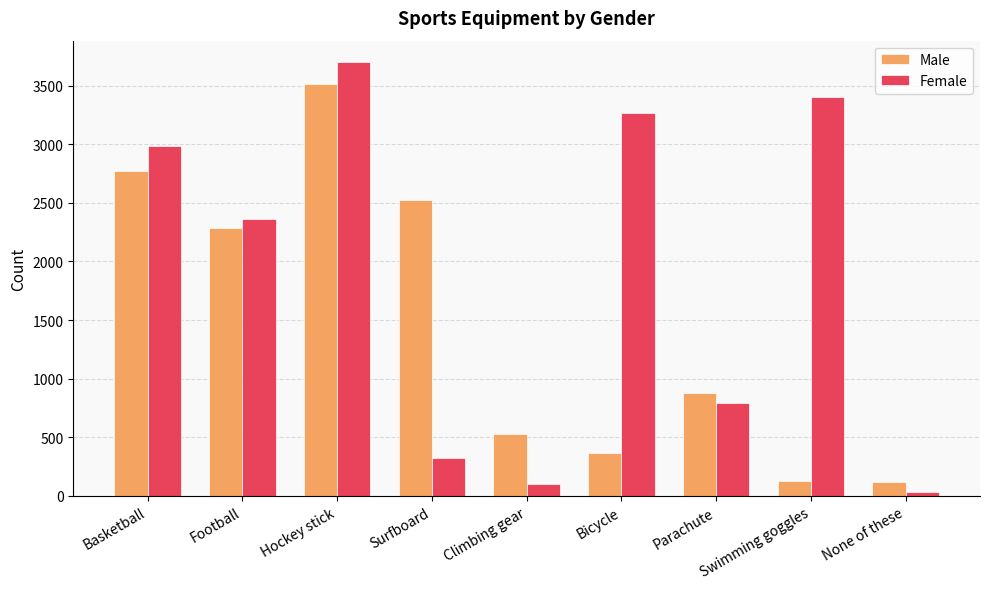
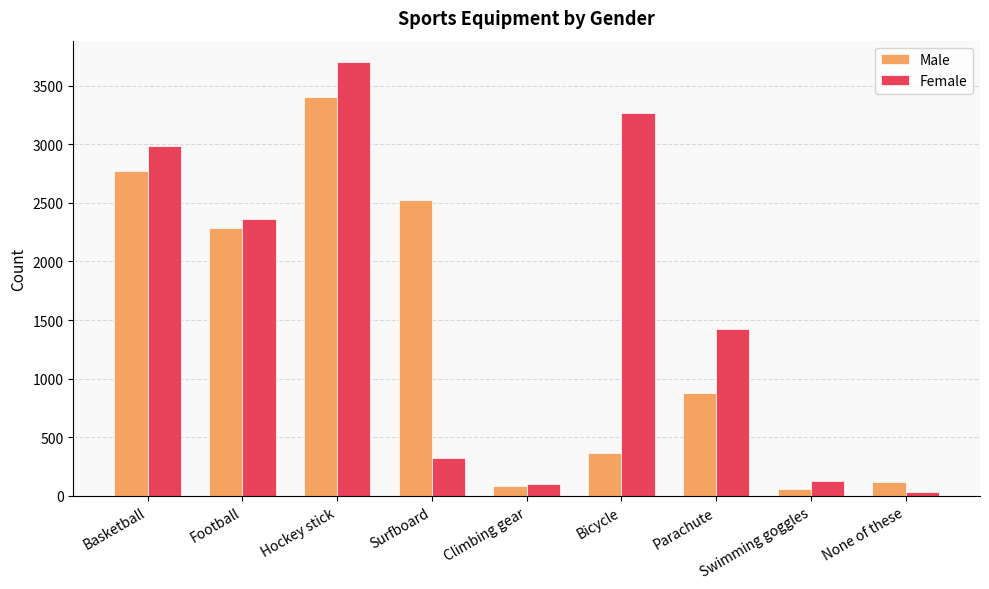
Male, Hockey stick: 3520 -> 3410
Male, Climbing gear: 530 -> 90
Female, Parachute: 800 -> 1420
Male, Swimming goggles: 130 -> 60
Female, Swimming goggles: 3400 -> 130
